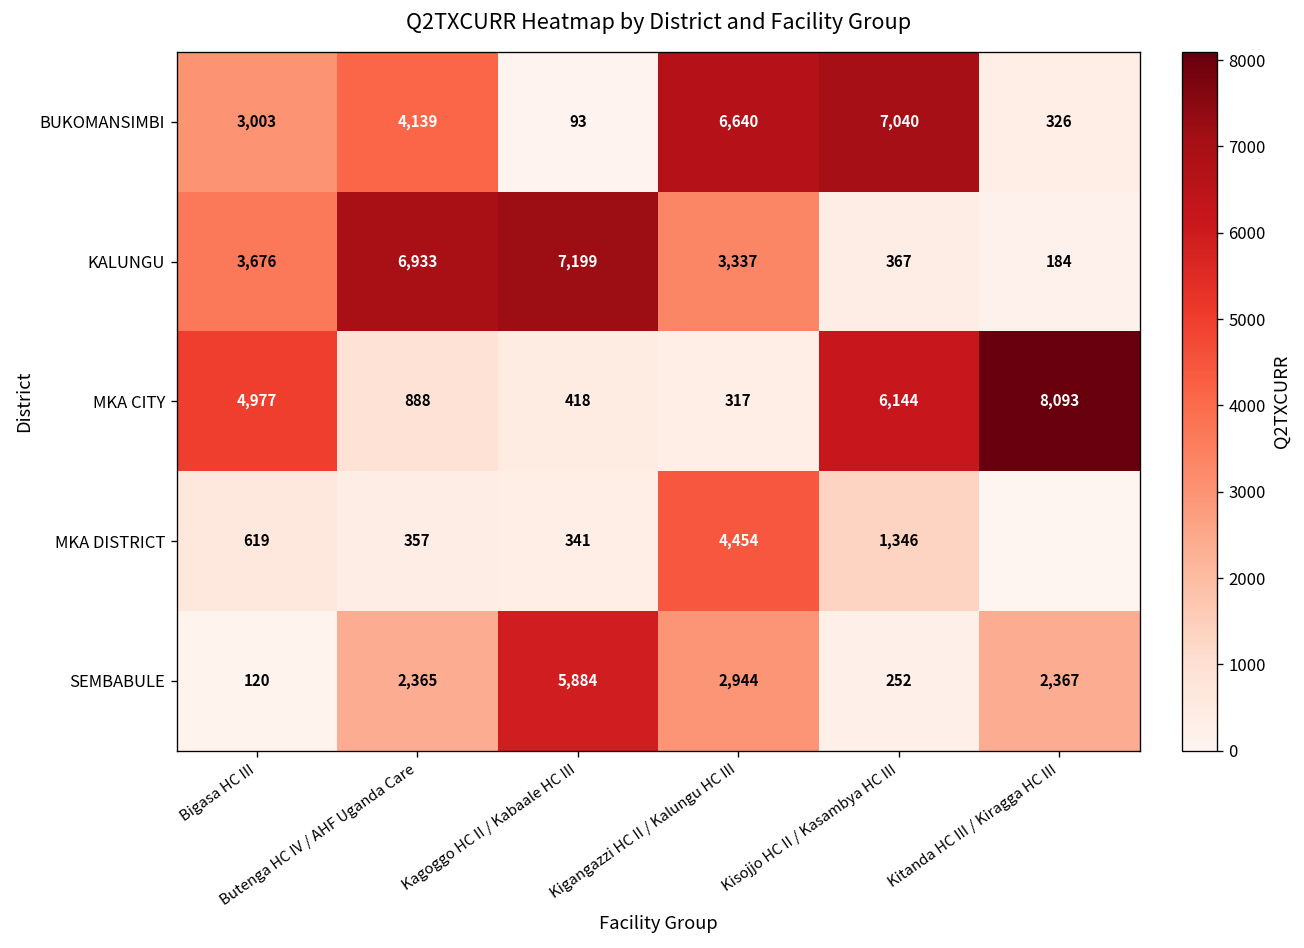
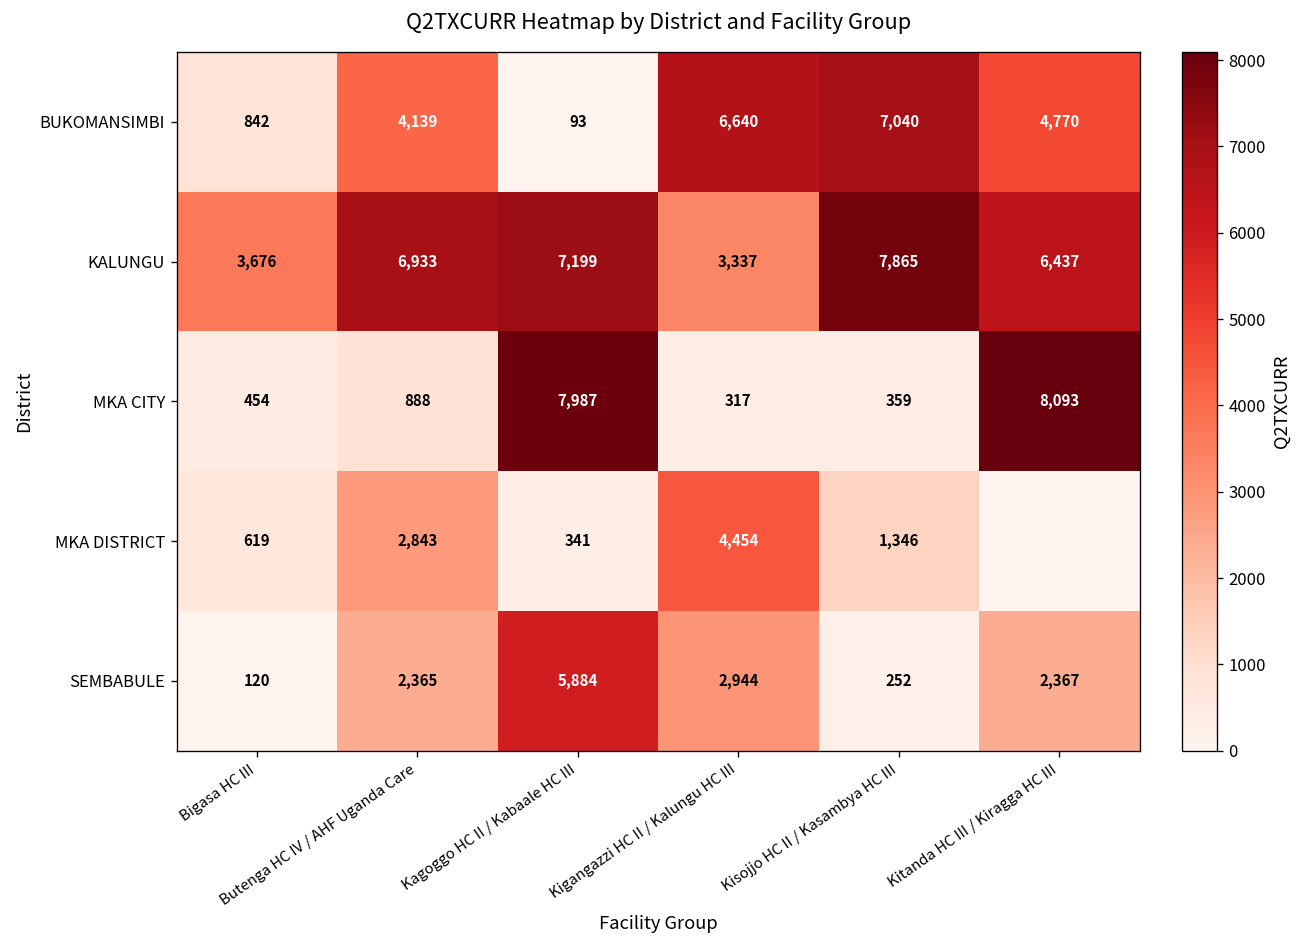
BUKOMANSIMBI, Bigasa HC III: 3,003 -> 842
BUKOMANSIMBI, Kitanda HC III / Kiragga HC III: 326 -> 4,770
KALUNGU, Kisojjo HC II / Kasambya HC III: 367 -> 7,865
KALUNGU, Kitanda HC III / Kiragga HC III: 184 -> 6,437
MKA CITY, Bigasa HC III: 4,977 -> 454
MKA CITY, Kagoggo HC II / Kabaale HC III: 418 -> 7,987
MKA CITY, Kisojjo HC II / Kasambya HC III: 6,144 -> 359
MKA DISTRICT, Butenga HC IV / AHF Uganda Care: 357 -> 2,843
